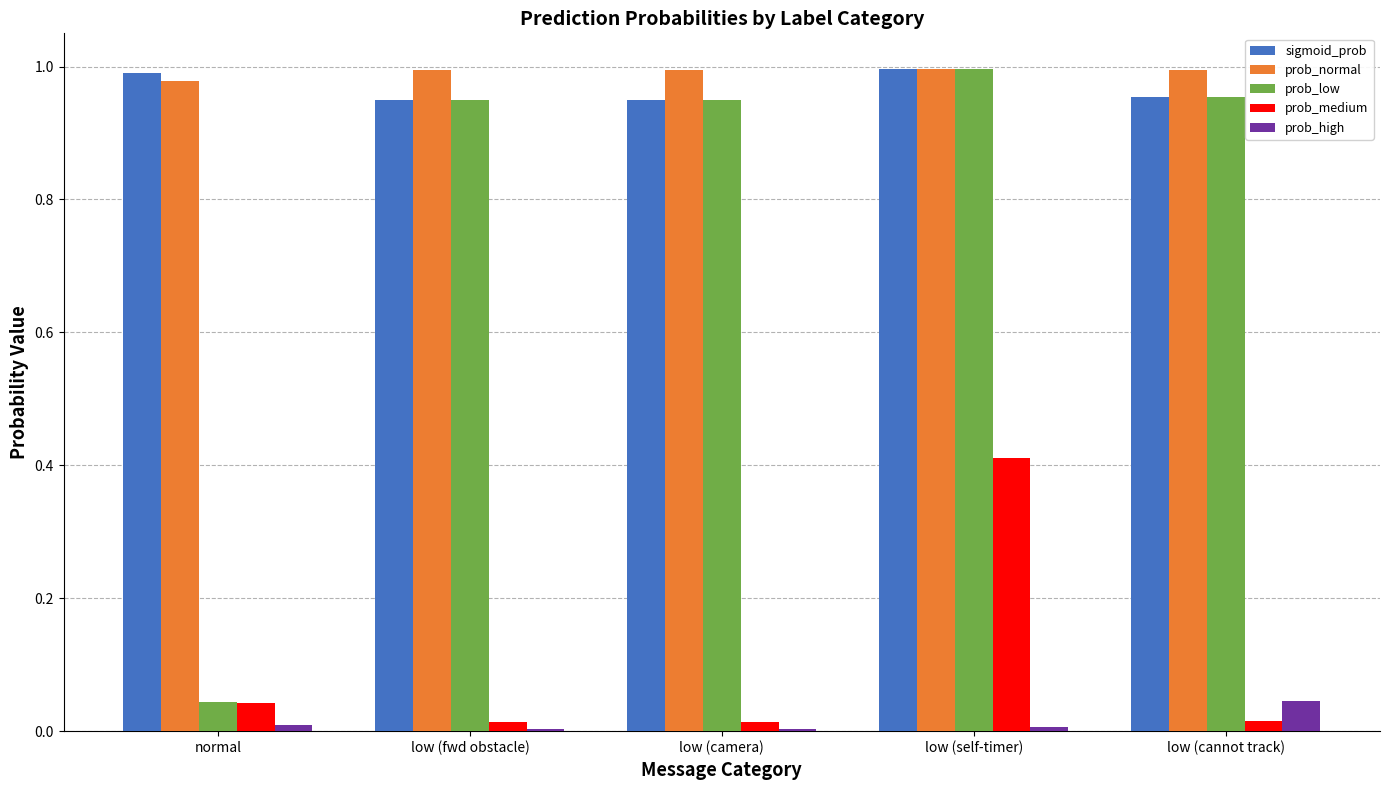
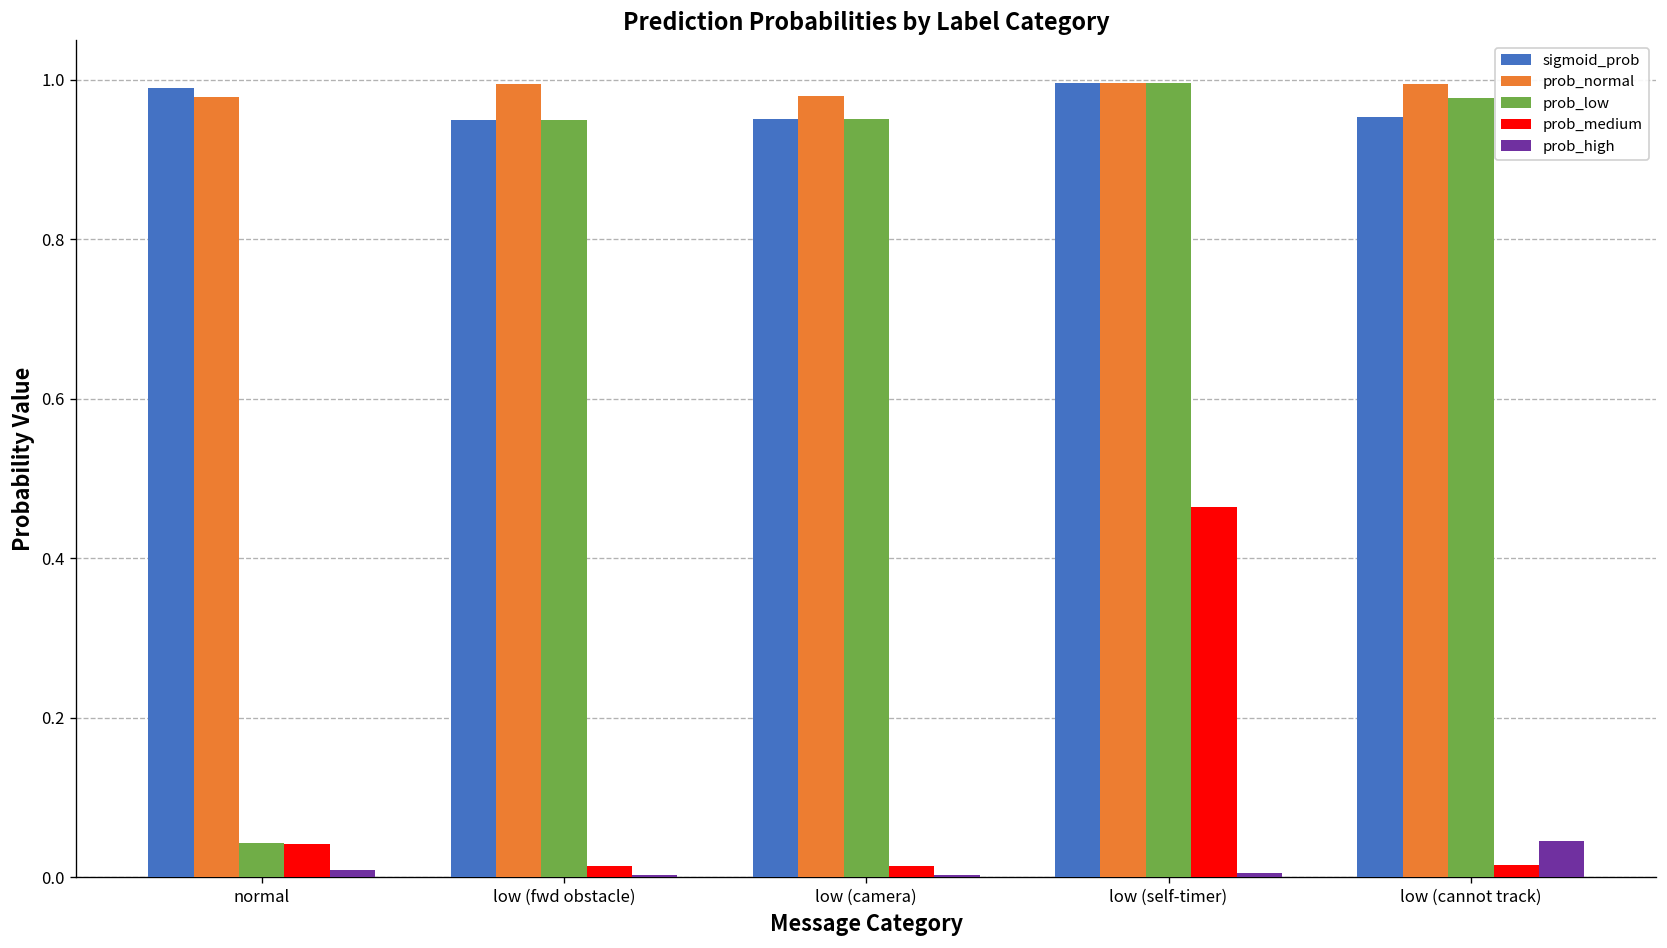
prob_normal, low (camera): 0.99 -> 0.98
prob_medium, low (self-timer): 0.41 -> 0.47
prob_low, low (cannot track): 0.95 -> 0.98
